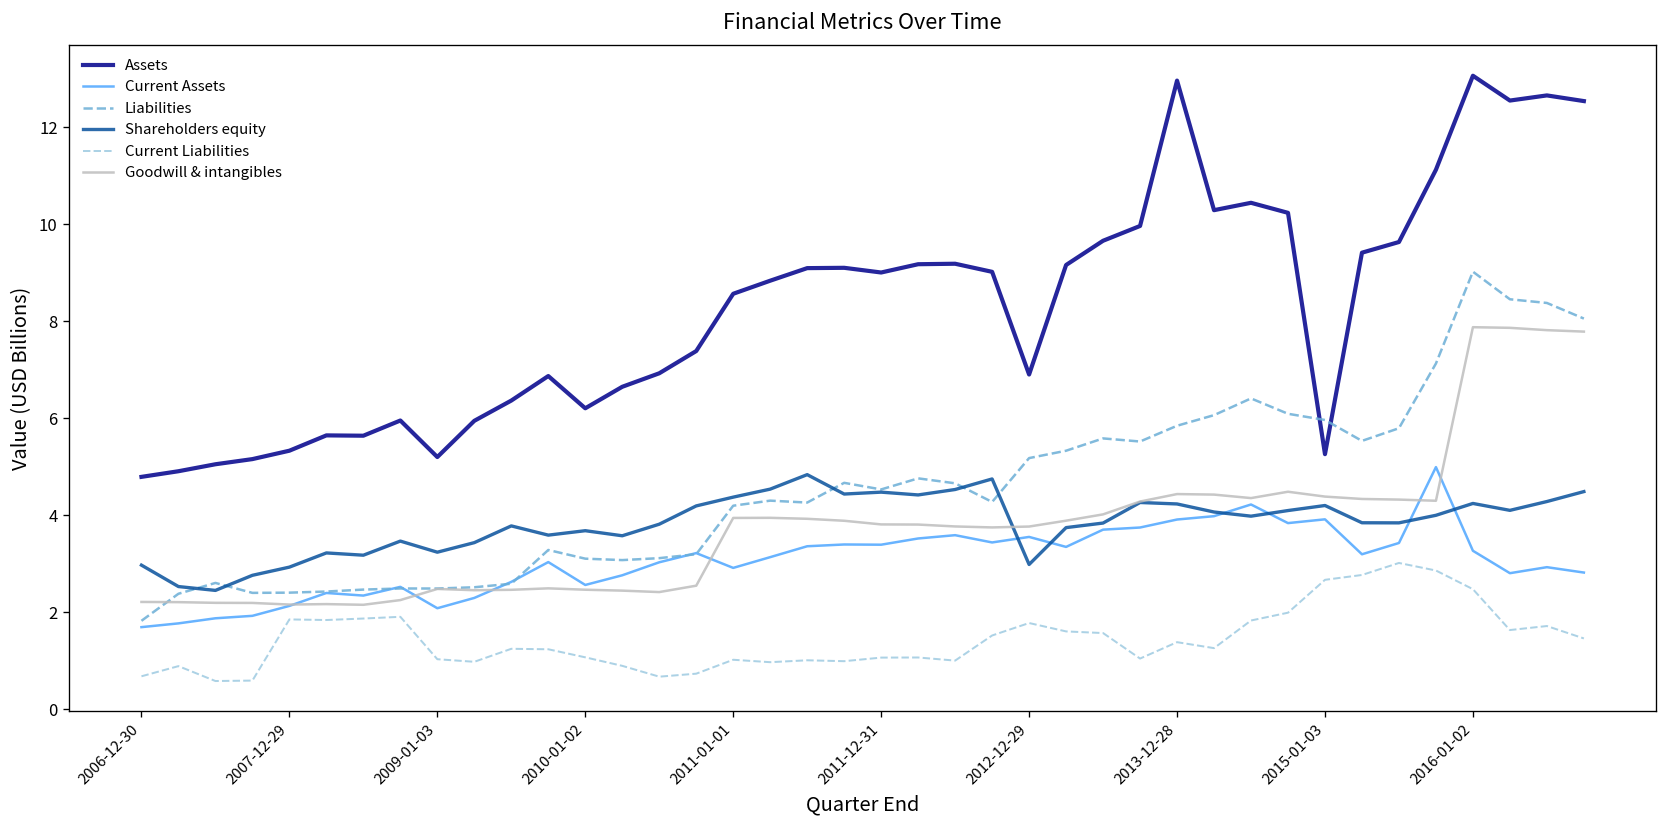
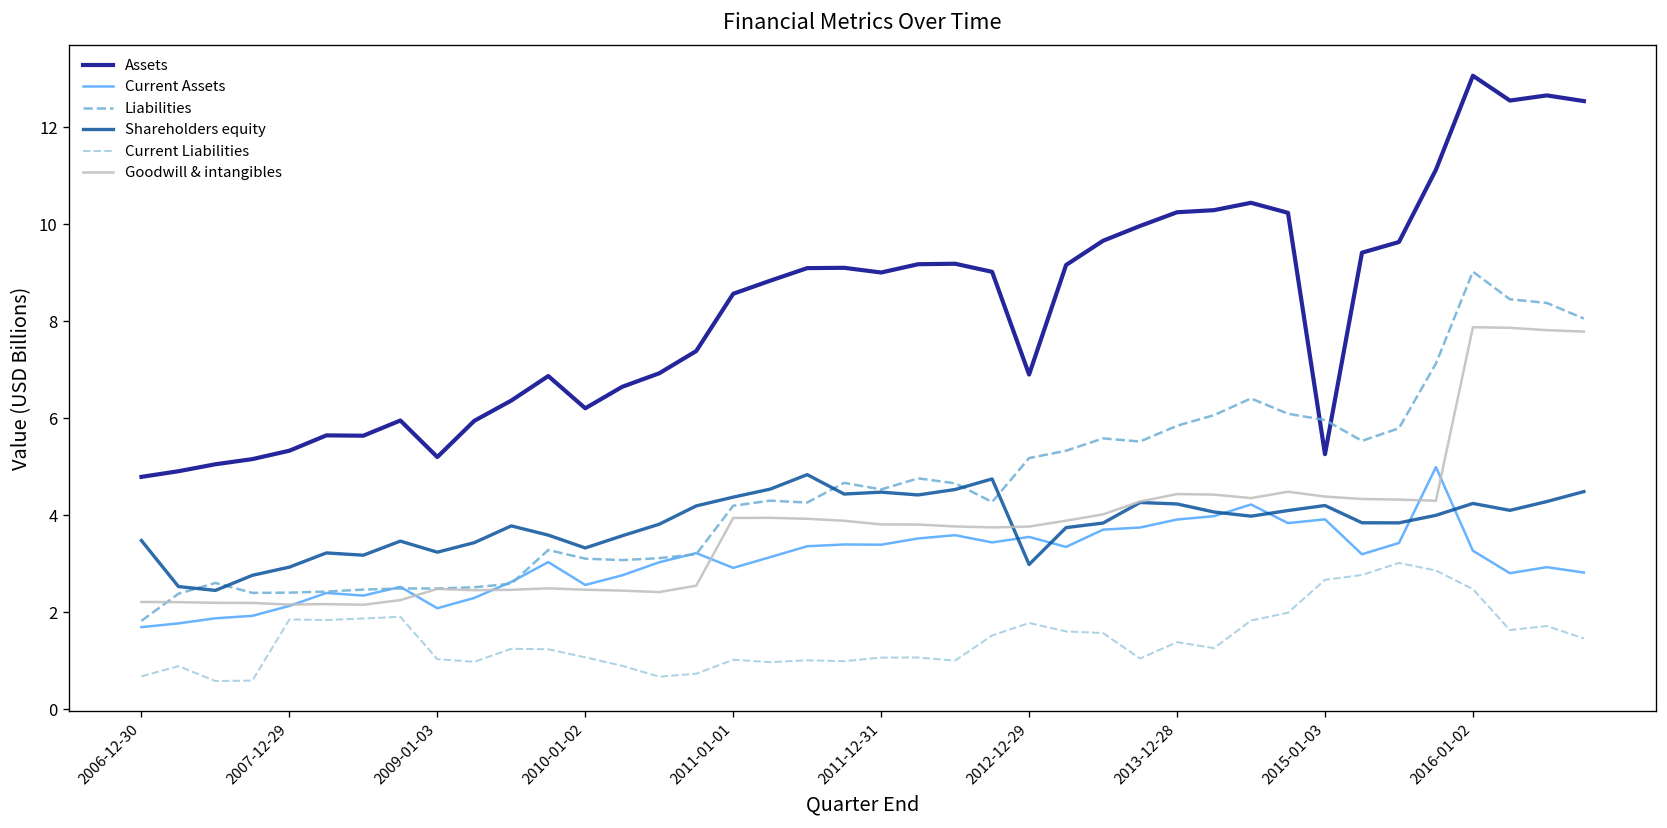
Shareholders equity, 2006-12-30: 3.0 -> 3.5
Shareholders equity, 2010-01-02: 3.7 -> 3.3
Assets, 2013-12-28: 13.0 -> 10.2
